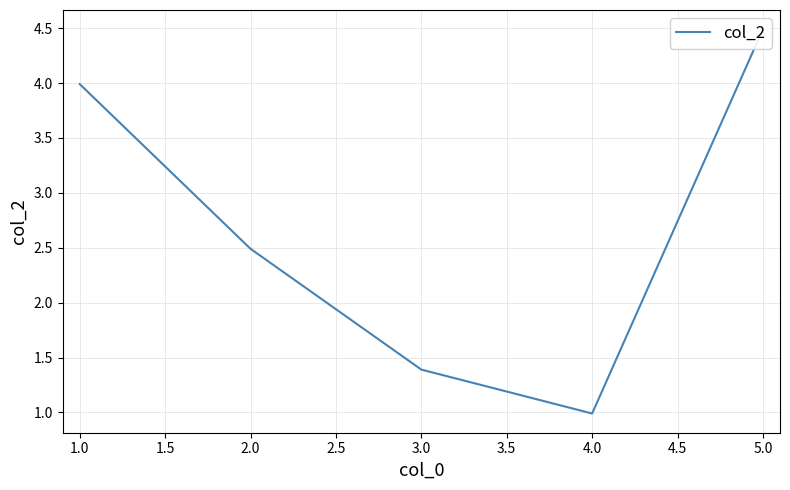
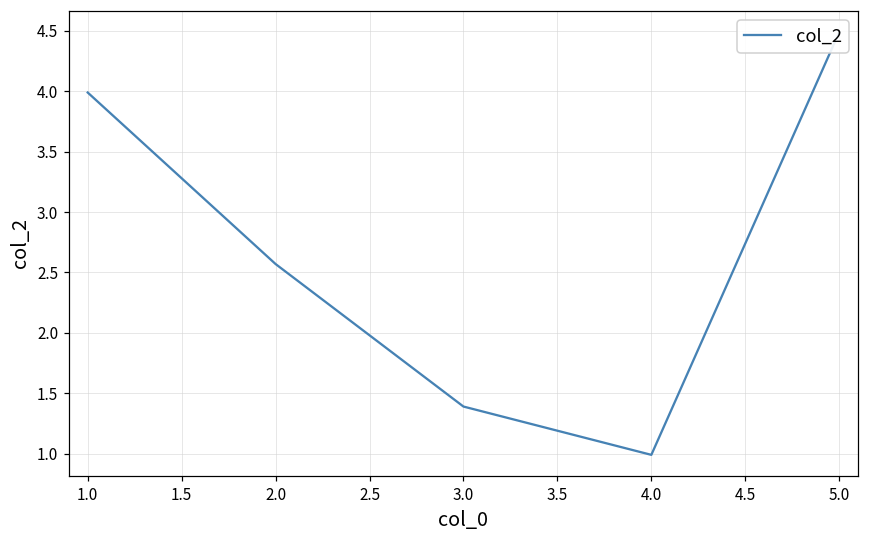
2.0: 2.49 -> 2.57
